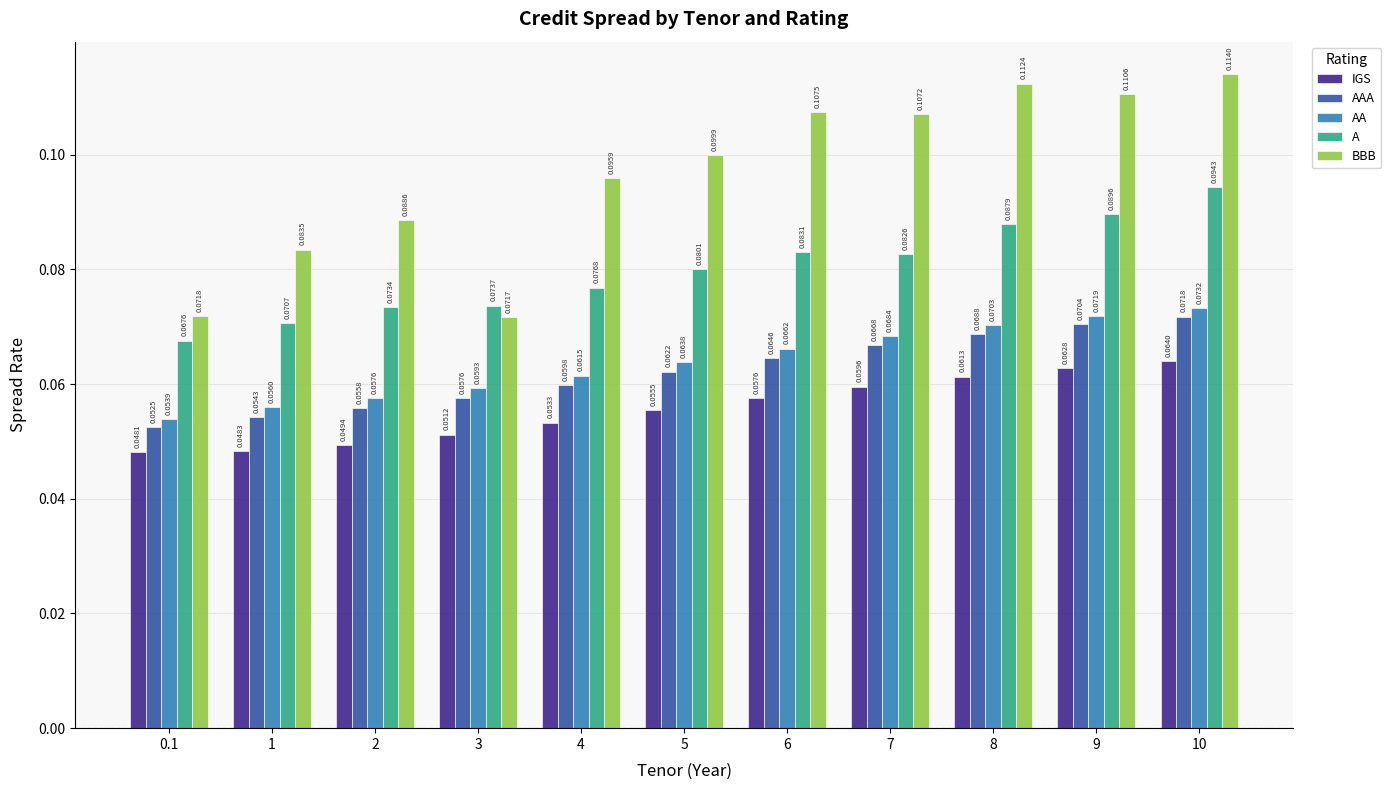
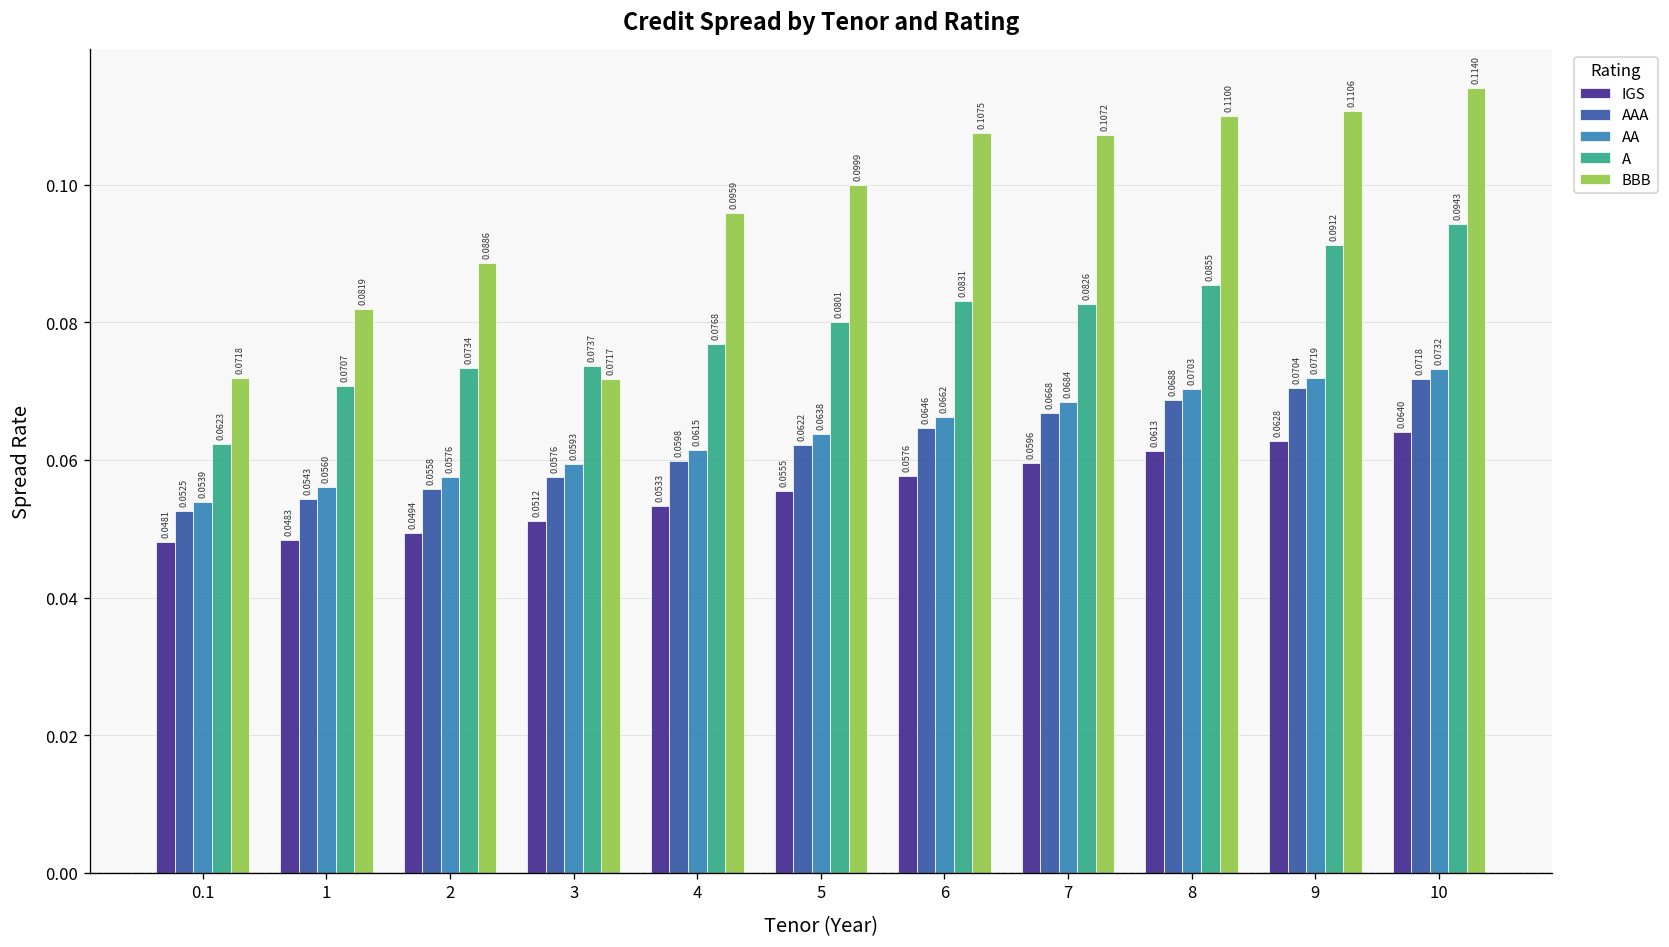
A, 0.1: 0.0676 -> 0.0623
BBB, 1: 0.0835 -> 0.0819
A, 8: 0.0879 -> 0.0855
BBB, 8: 0.1124 -> 0.1100
A, 9: 0.0896 -> 0.0912
